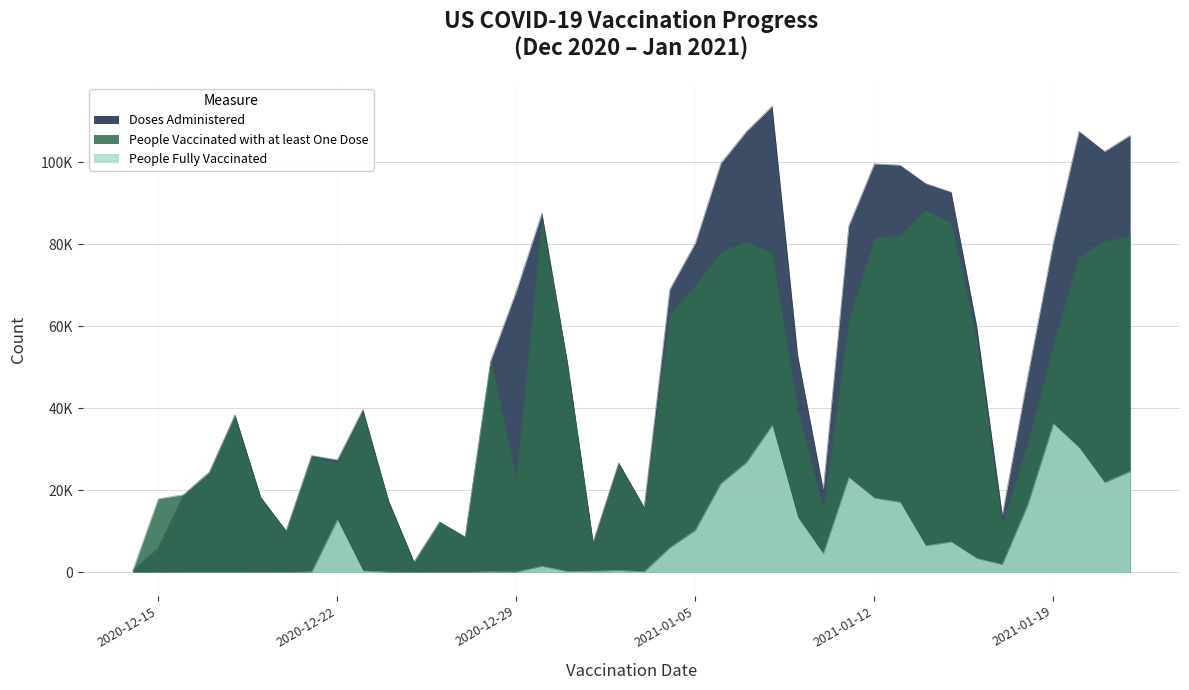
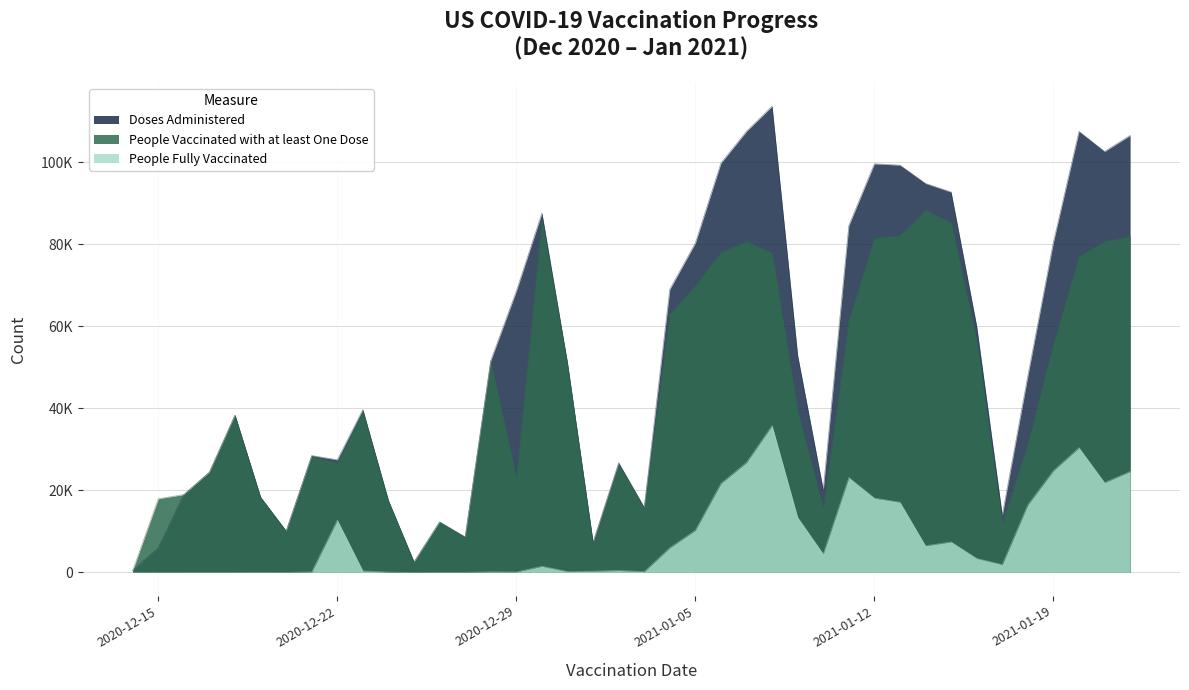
People Fully Vaccinated, 2021-01-19: 36000 -> 25000
